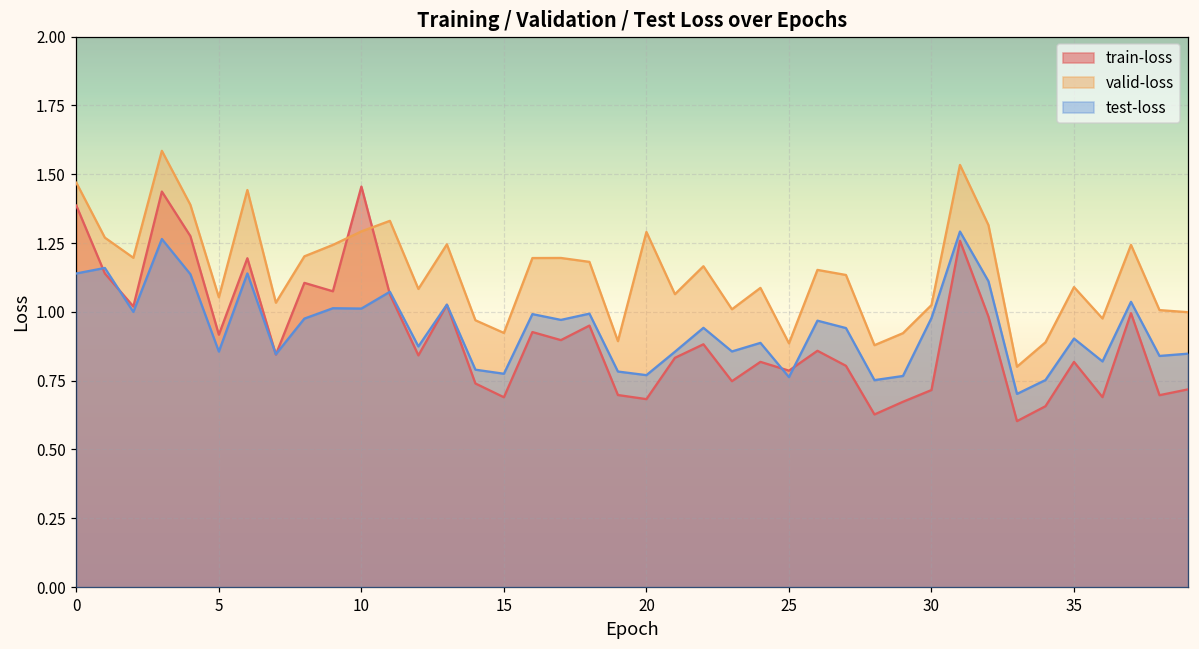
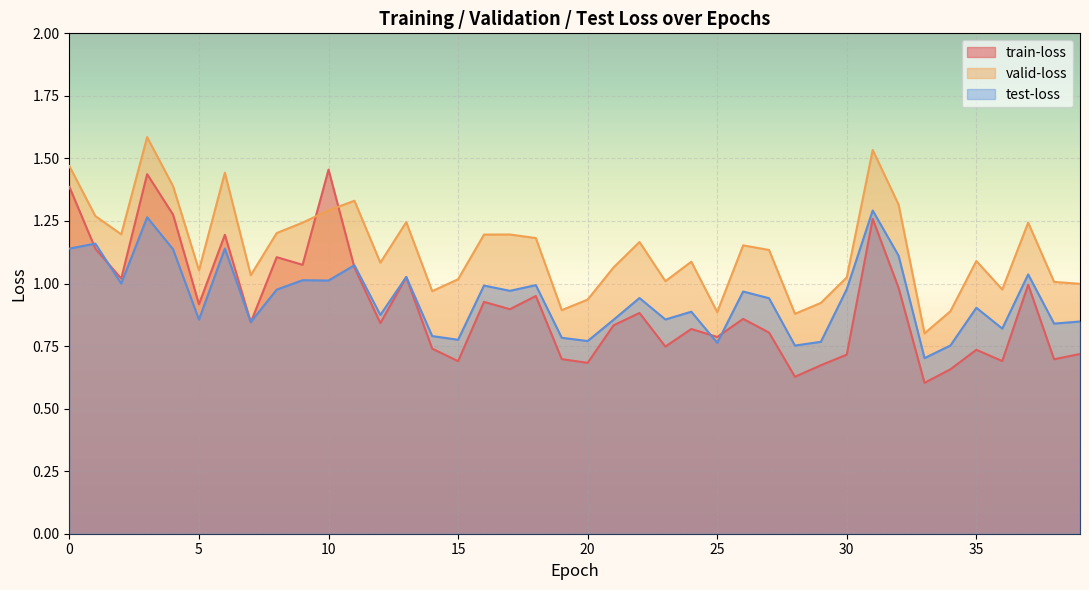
valid-loss, 15: 0.92 -> 1.02
valid-loss, 20: 1.29 -> 0.94
train-loss, 35: 0.82 -> 0.74
